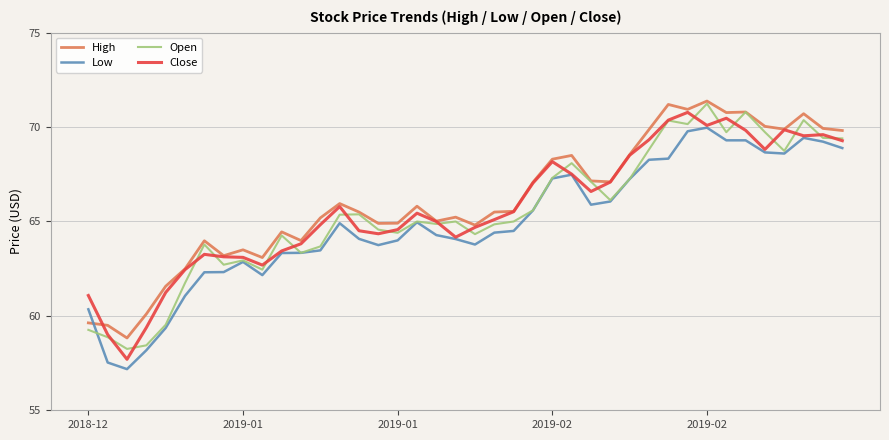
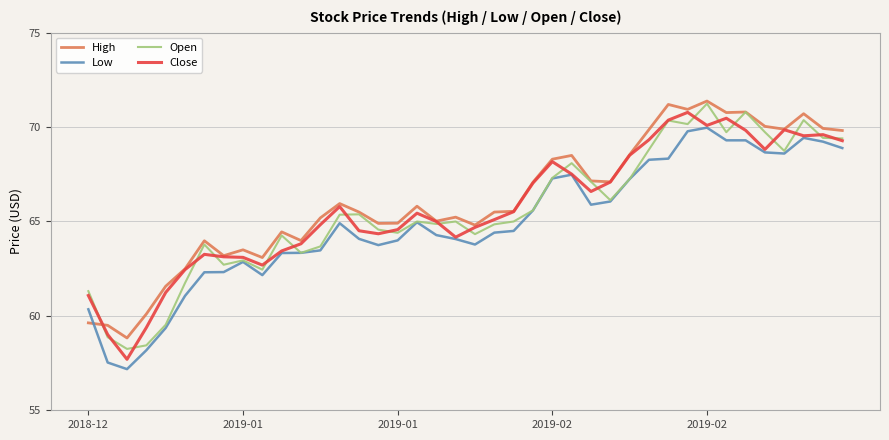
Open, 2018-12: 59.3 -> 61.3
